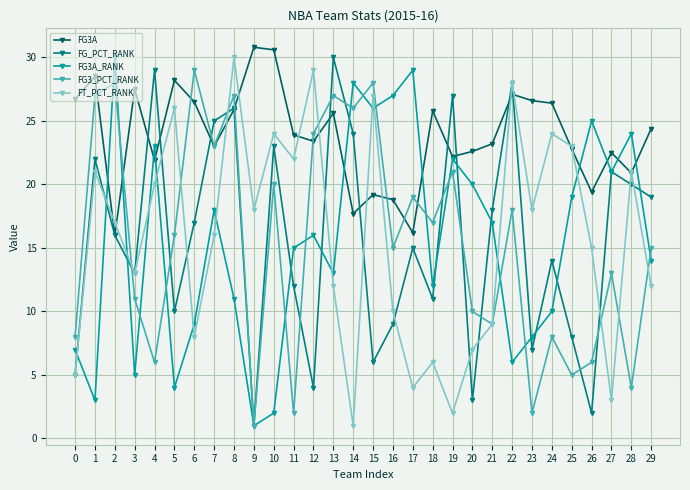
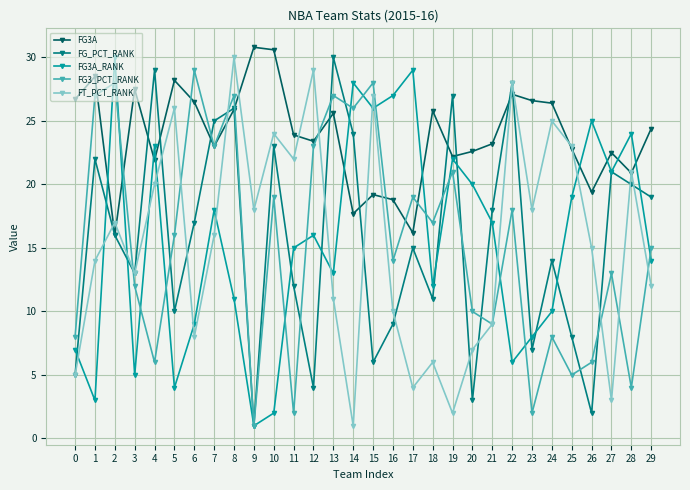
FT_PCT_RANK, 1: 21 -> 14
FG3_PCT_RANK, 3: 11 -> 12
FG3_PCT_RANK, 10: 20 -> 19
FG3_PCT_RANK, 12: 24 -> 23
FT_PCT_RANK, 13: 12 -> 11
FG3_PCT_RANK, 16: 15 -> 14
FT_PCT_RANK, 24: 24 -> 25
